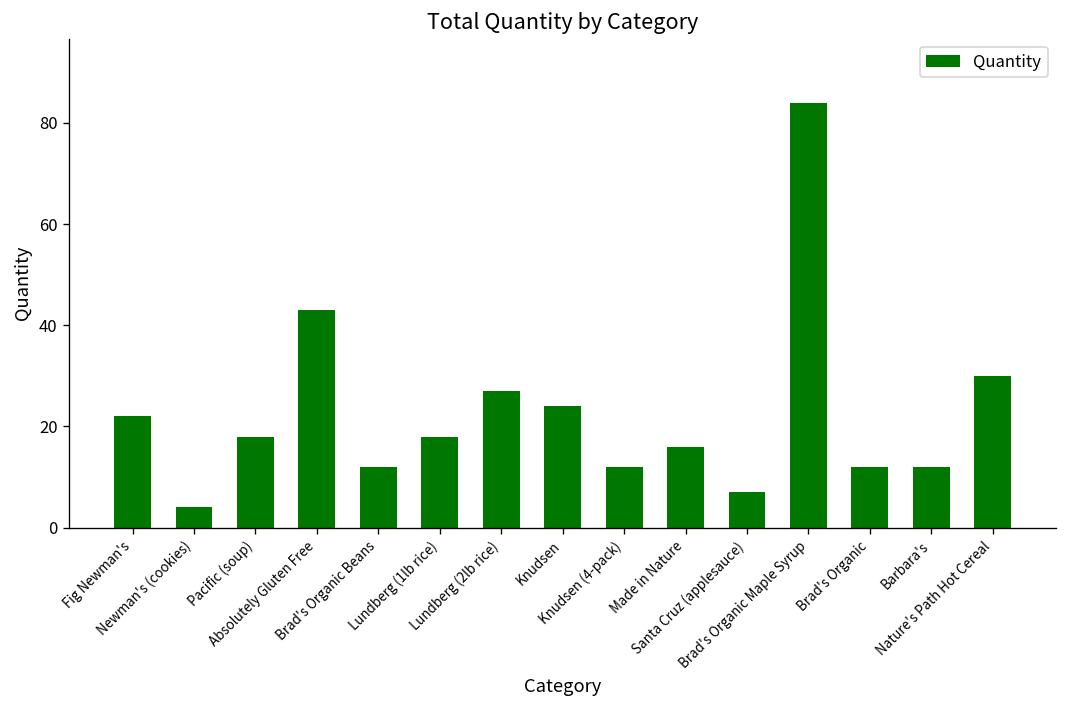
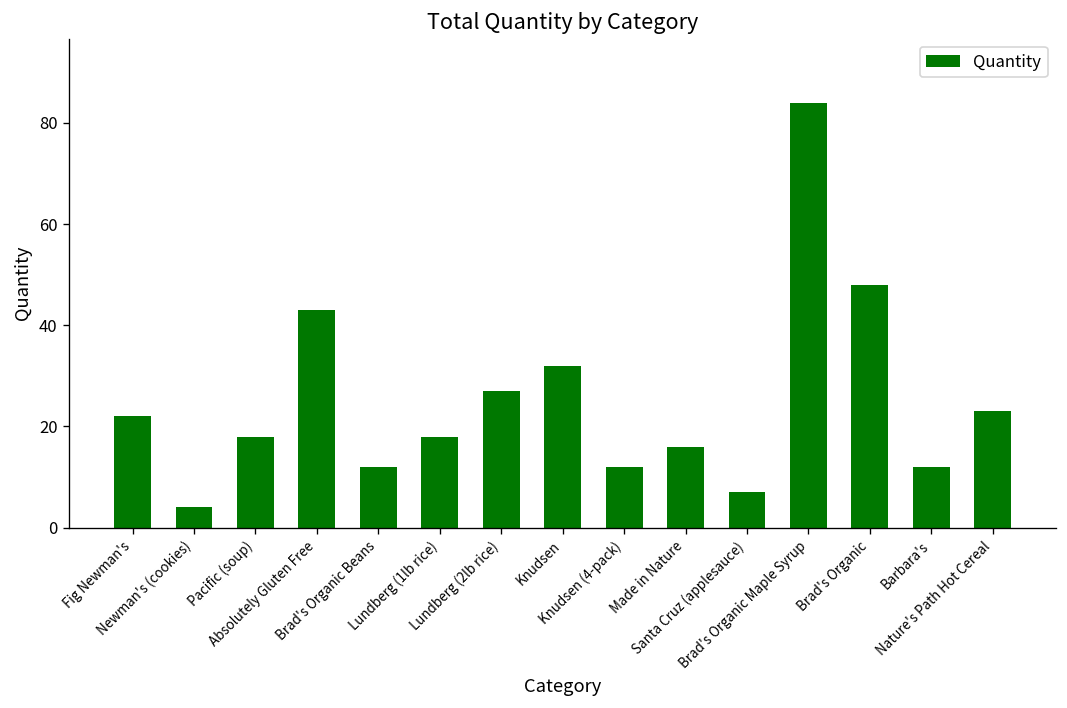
Knudsen: 24 -> 32
Brad's Organic: 12 -> 48
Nature's Path Hot Cereal: 30 -> 23
